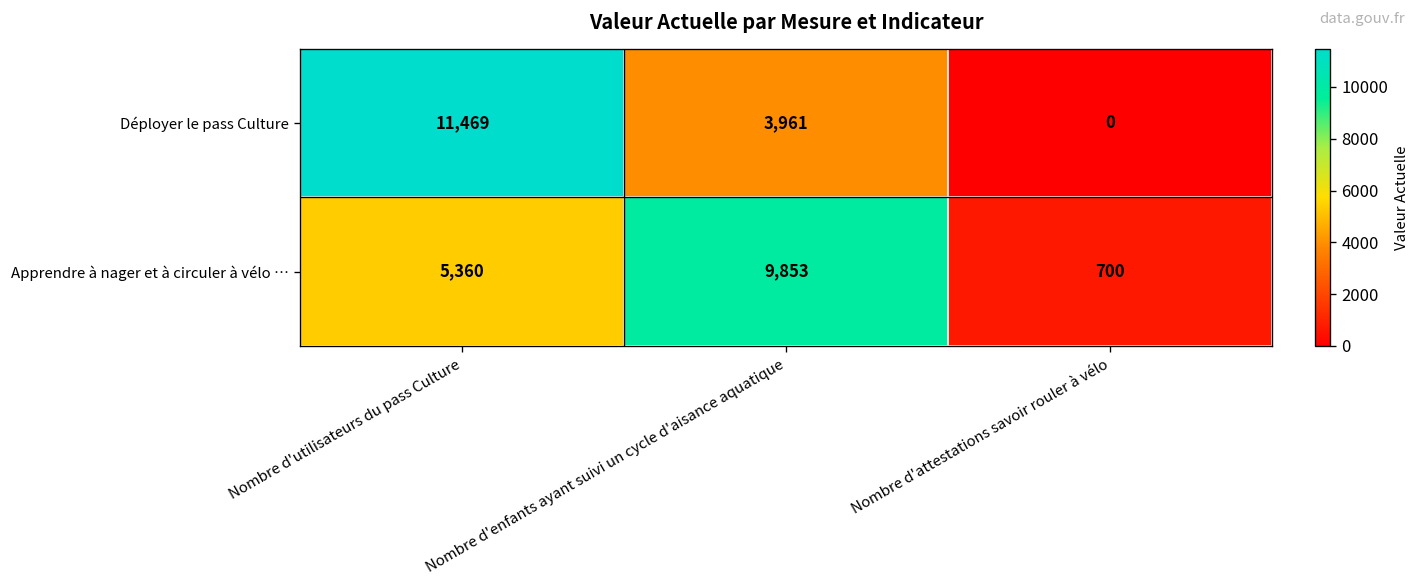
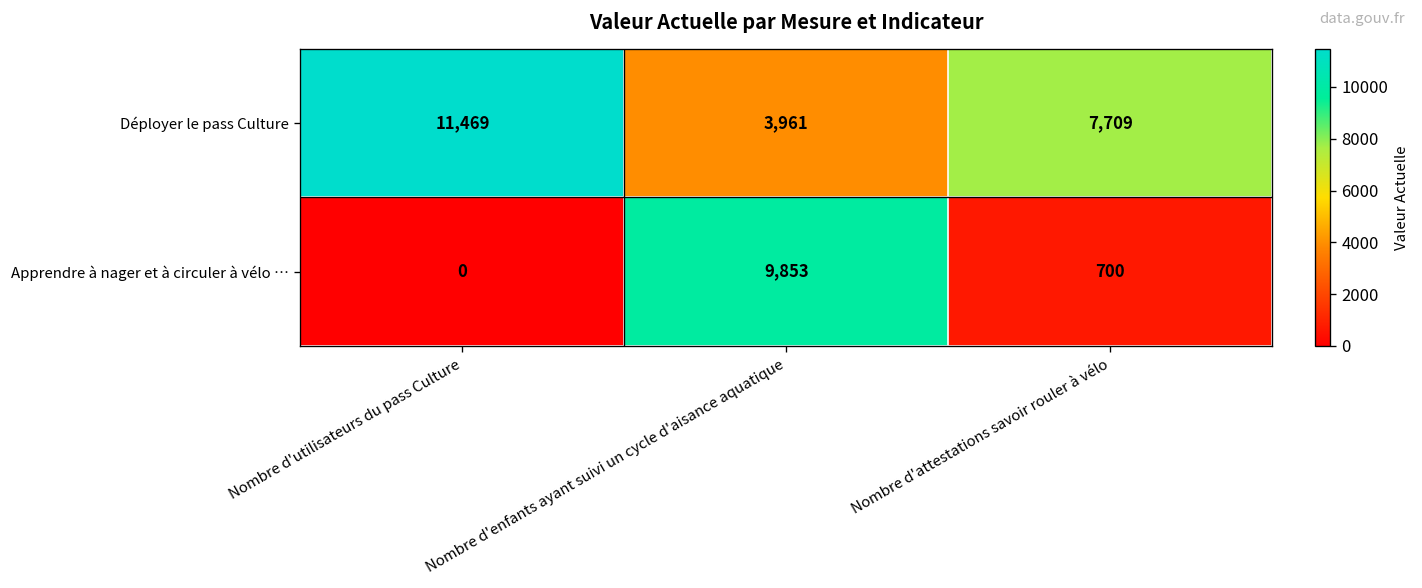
Déployer le pass Culture, Nombre d'attestations savoir rouler à vélo: 0 -> 7,709
Apprendre à nager et à circuler à vélo …, Nombre d'utilisateurs du pass Culture: 5,360 -> 0
